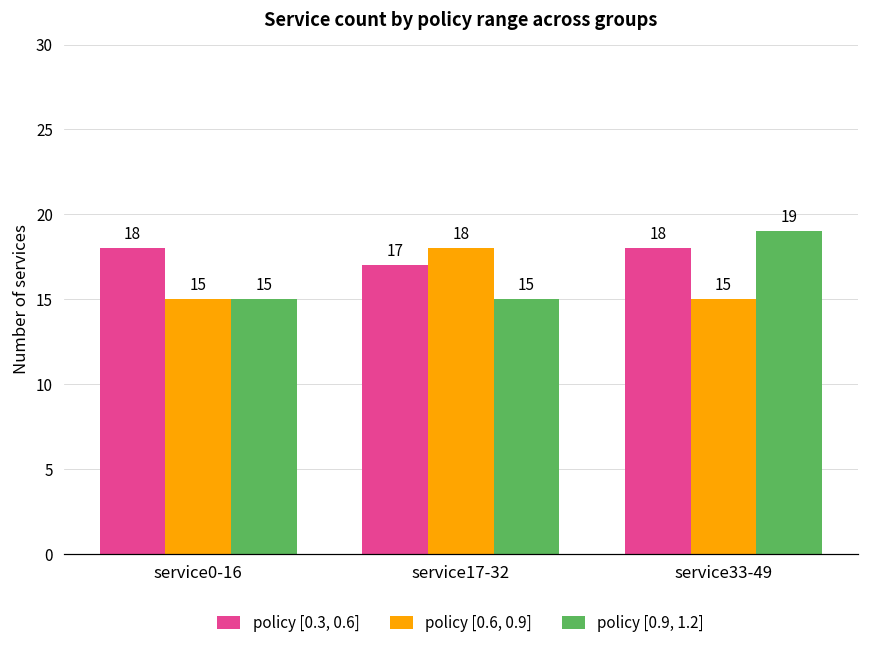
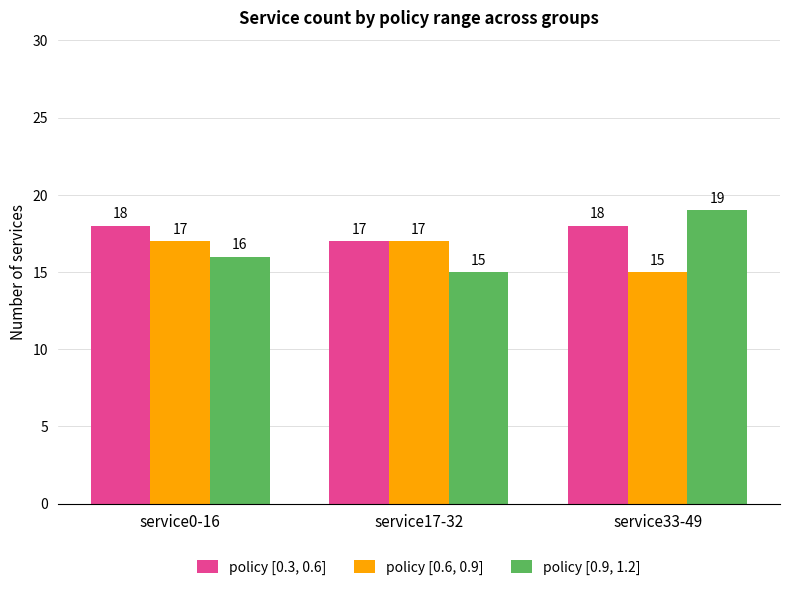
policy [0.6, 0.9], service0-16: 15 -> 17
policy [0.9, 1.2], service0-16: 15 -> 16
policy [0.6, 0.9], service17-32: 18 -> 17
